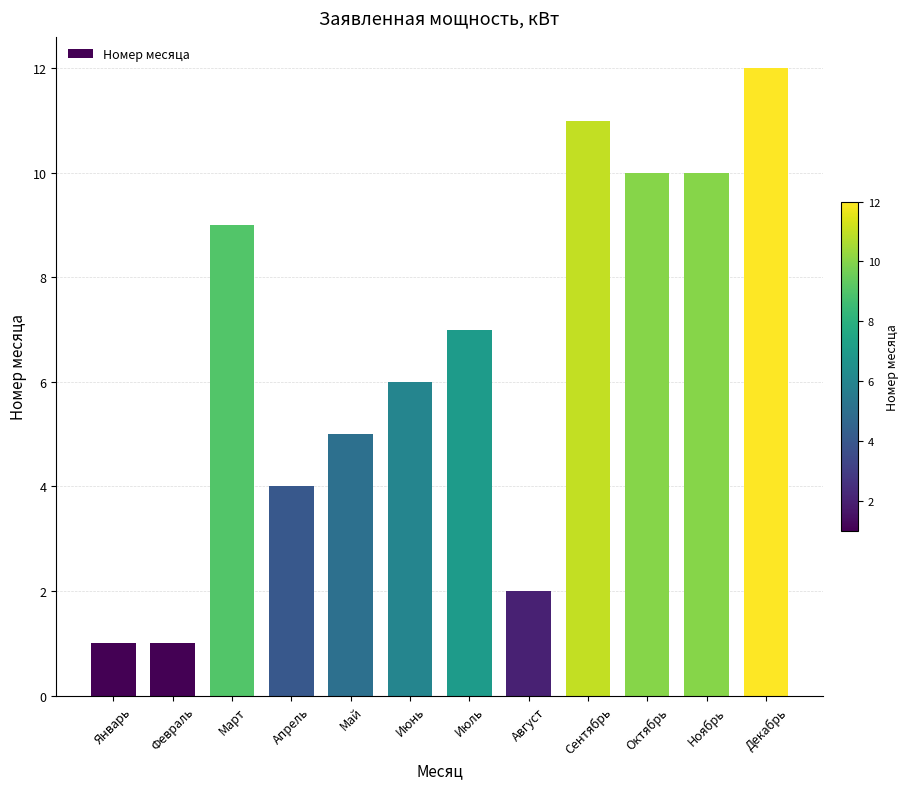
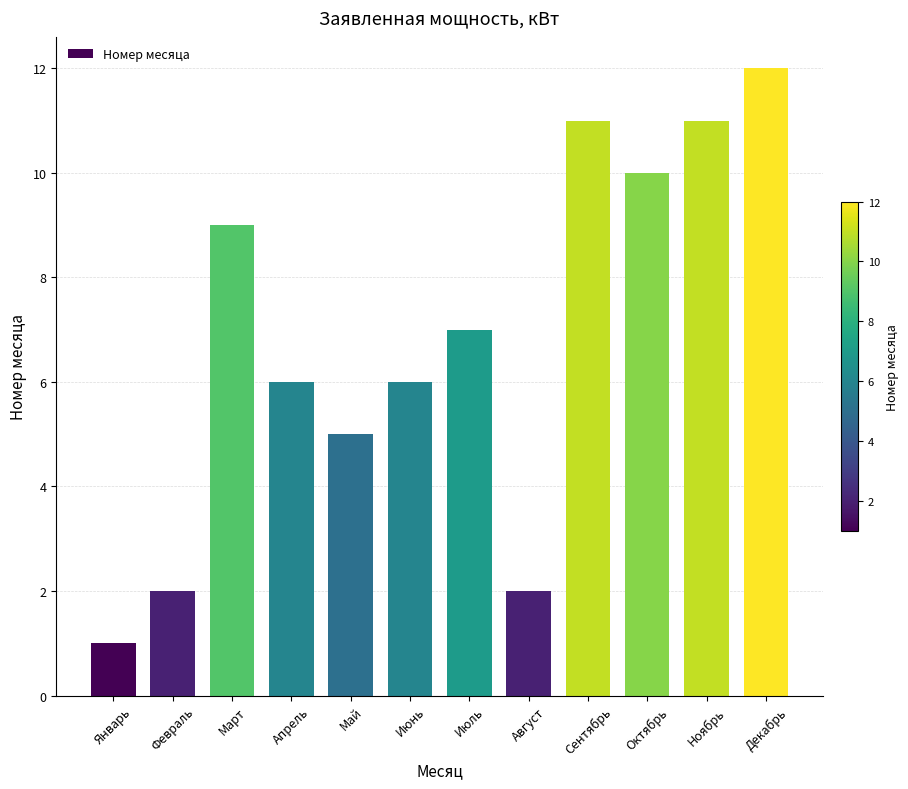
Февраль: 1 -> 2
Апрель: 4 -> 6
Ноябрь: 10 -> 11
